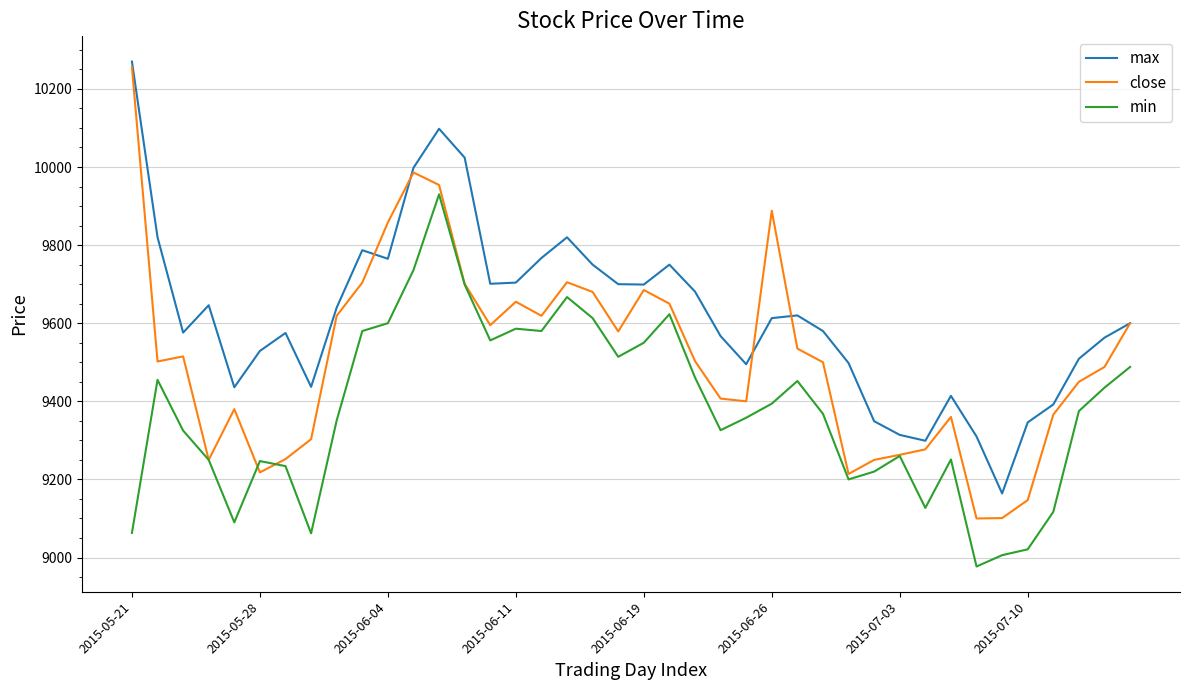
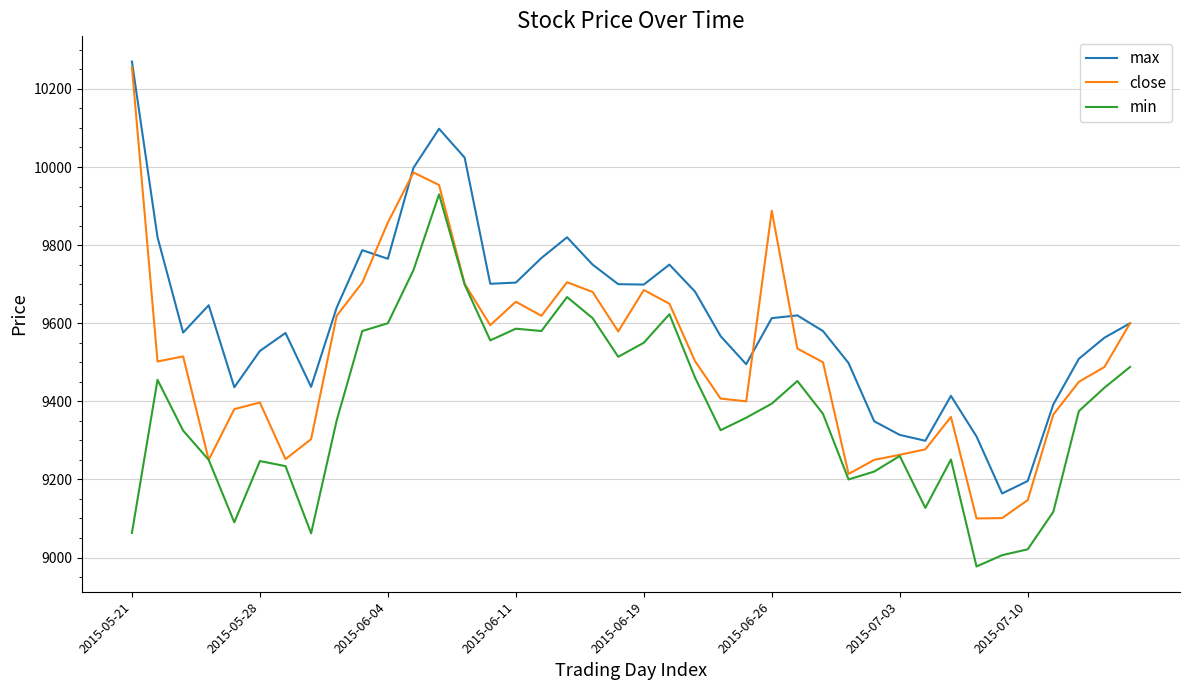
close, 2015-05-28: 9220 -> 9400
max, 2015-07-10: 9350 -> 9200
